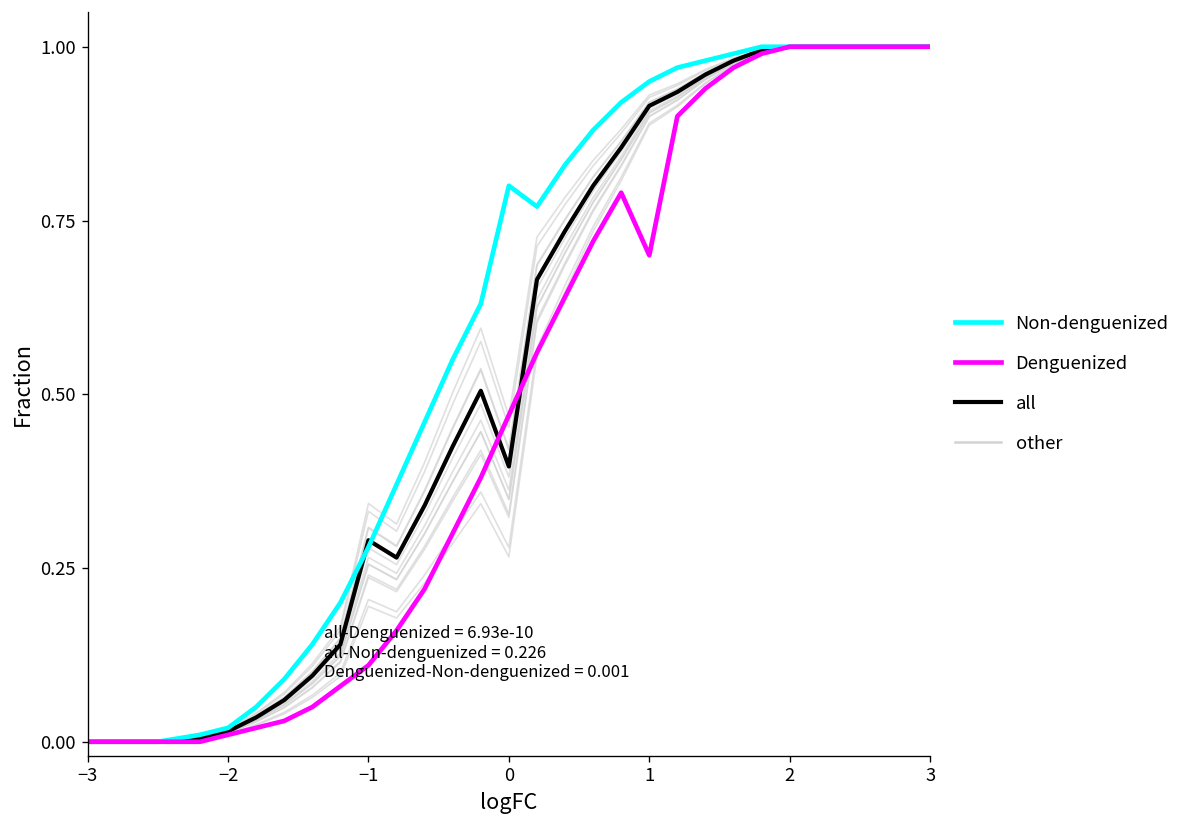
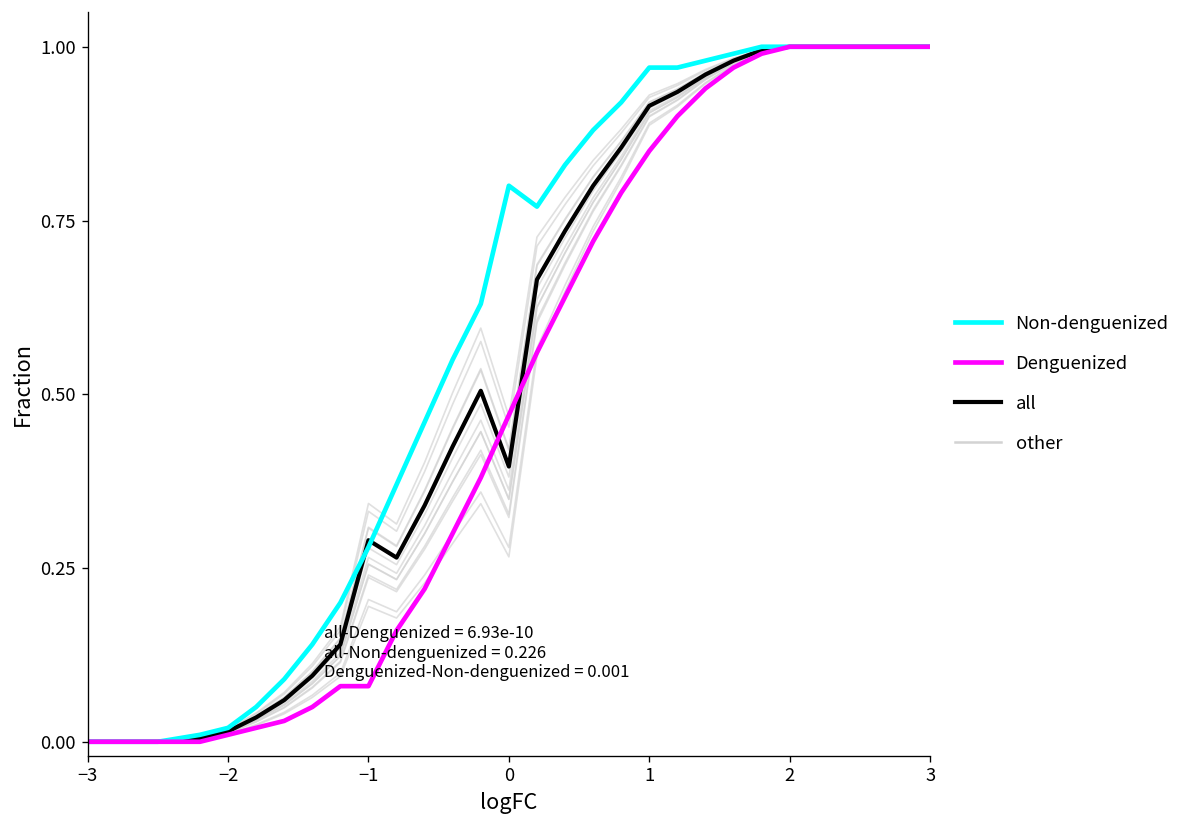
Denguenized, −1: 0.11 -> 0.08
Non-denguenized, 1: 0.95 -> 0.97
Denguenized, 1: 0.70 -> 0.85
